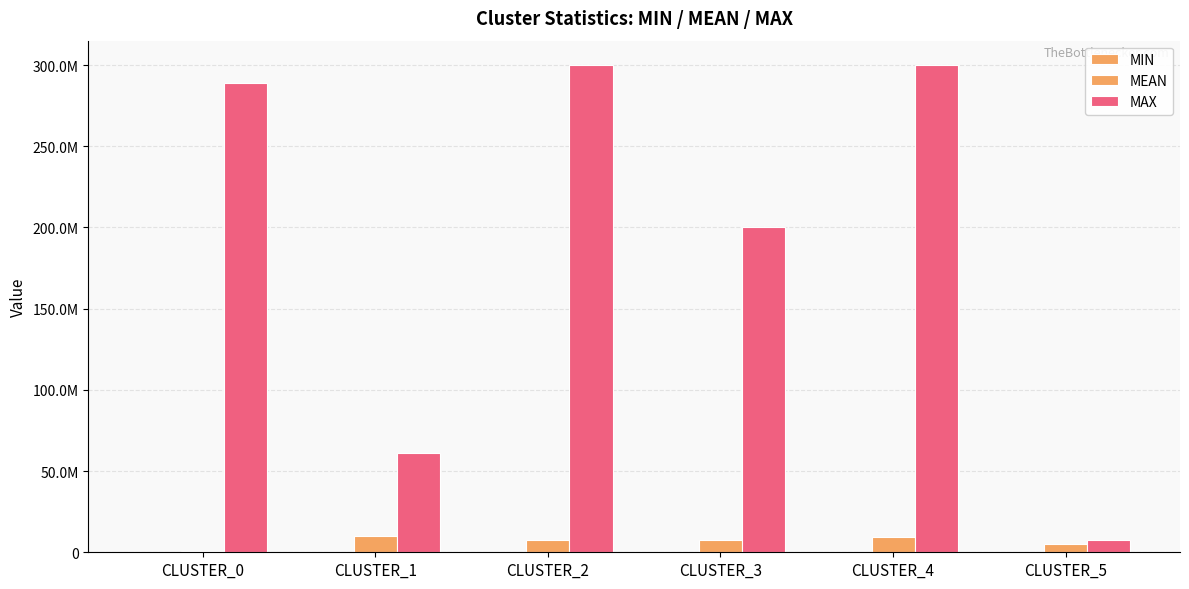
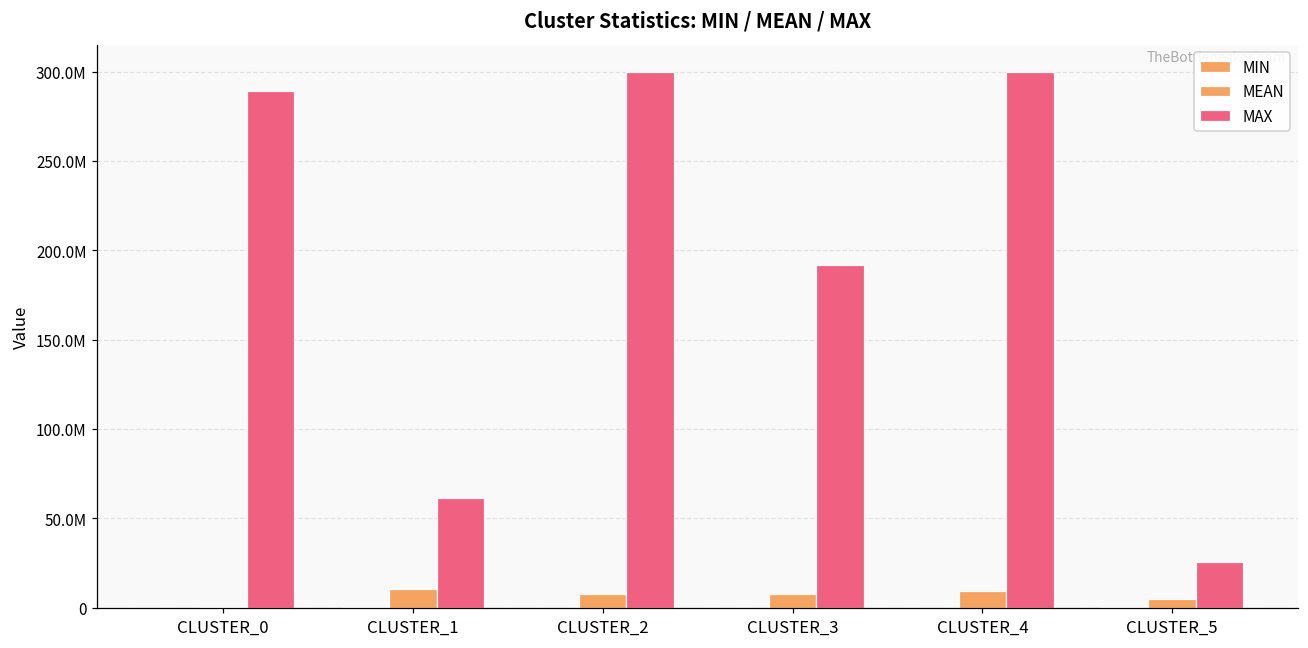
MAX, CLUSTER_3: 200000000 -> 192000000
MAX, CLUSTER_5: 8000000 -> 26000000
